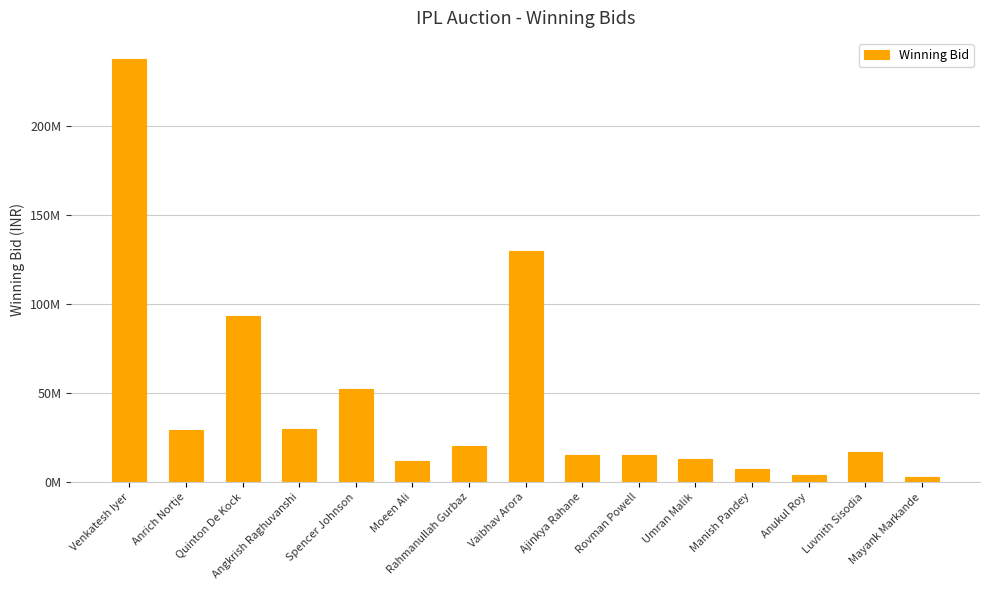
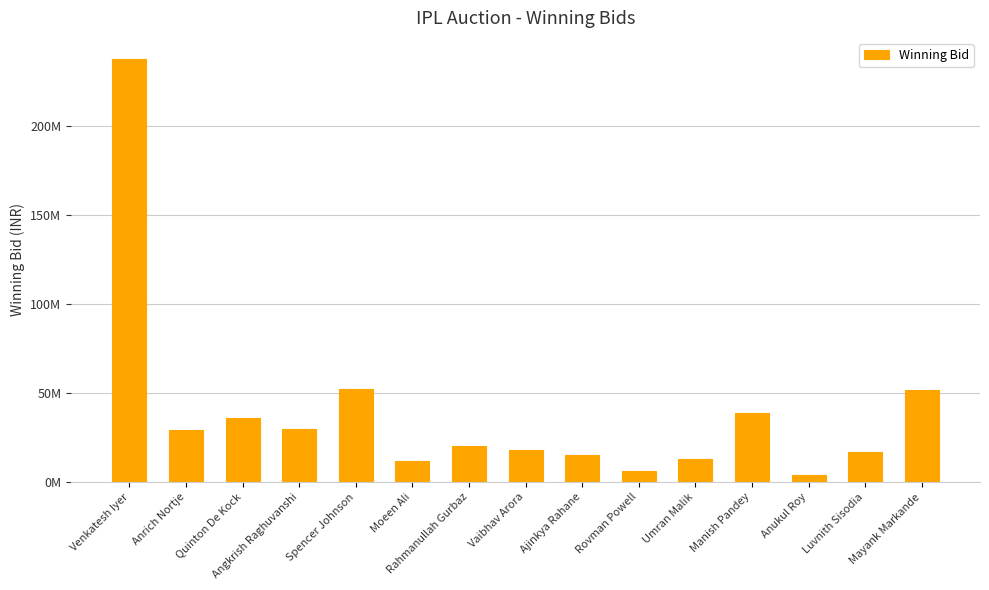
Quinton De Kock: 93000000 -> 36000000
Vaibhav Arora: 130000000 -> 18000000
Rovman Powell: 15000000 -> 6000000
Manish Pandey: 8000000 -> 38000000
Mayank Markande: 3000000 -> 51000000
